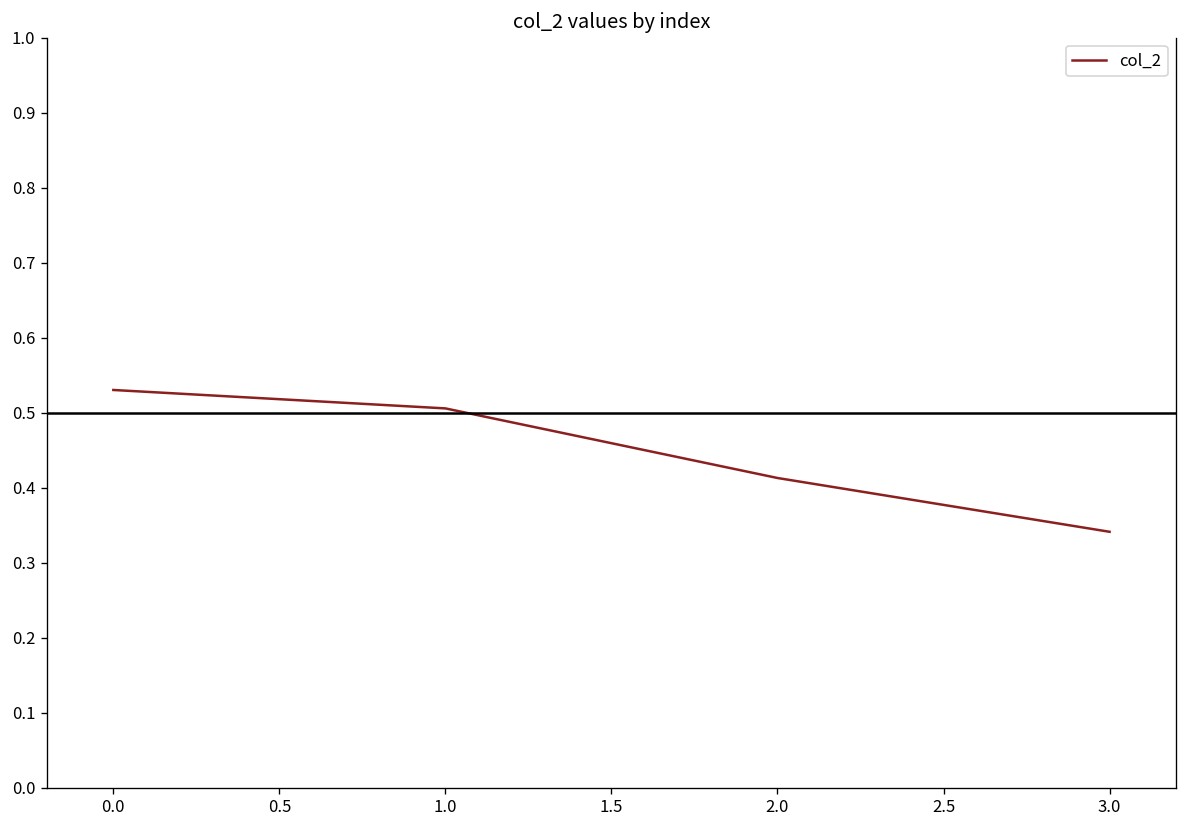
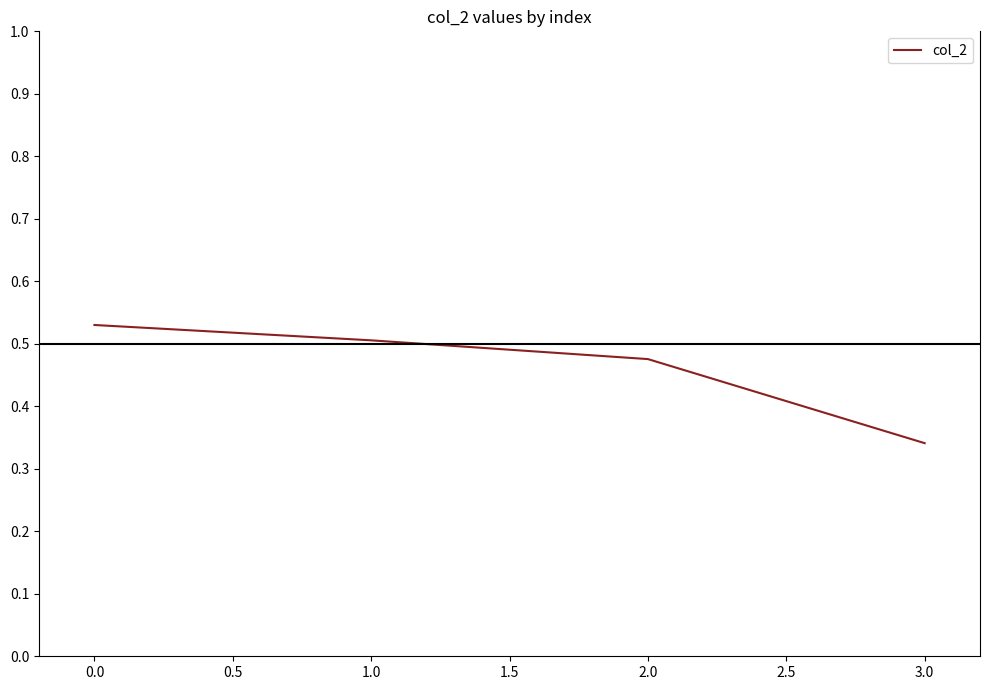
2.0: 0.41 -> 0.48
